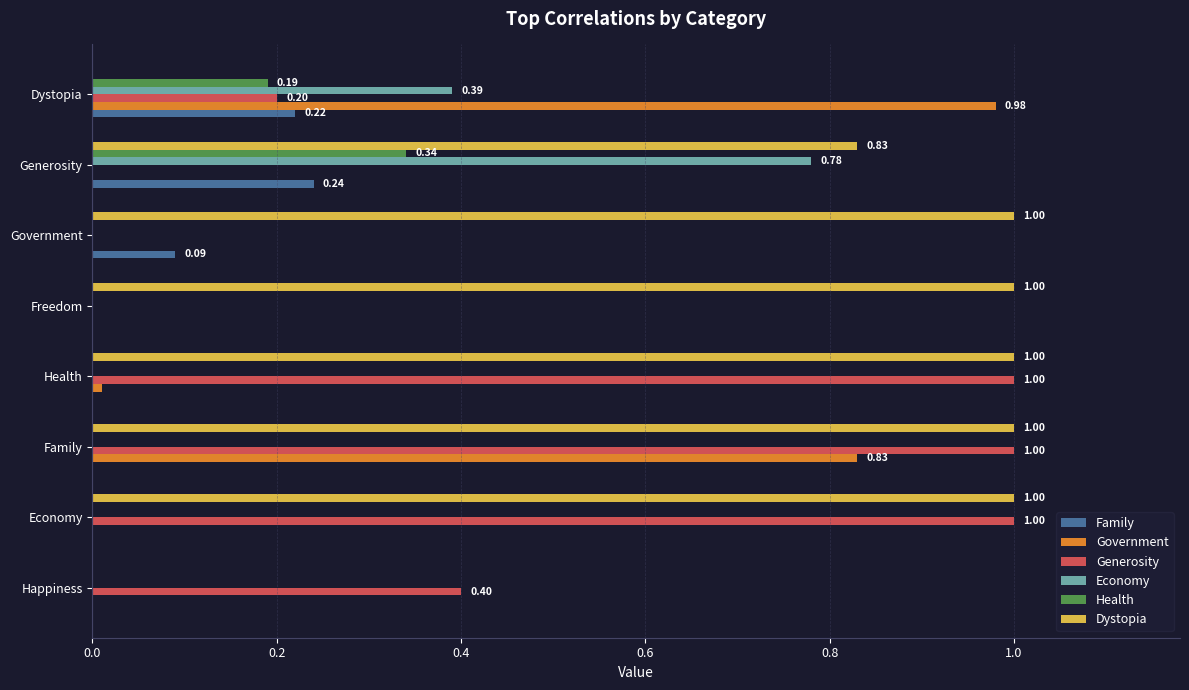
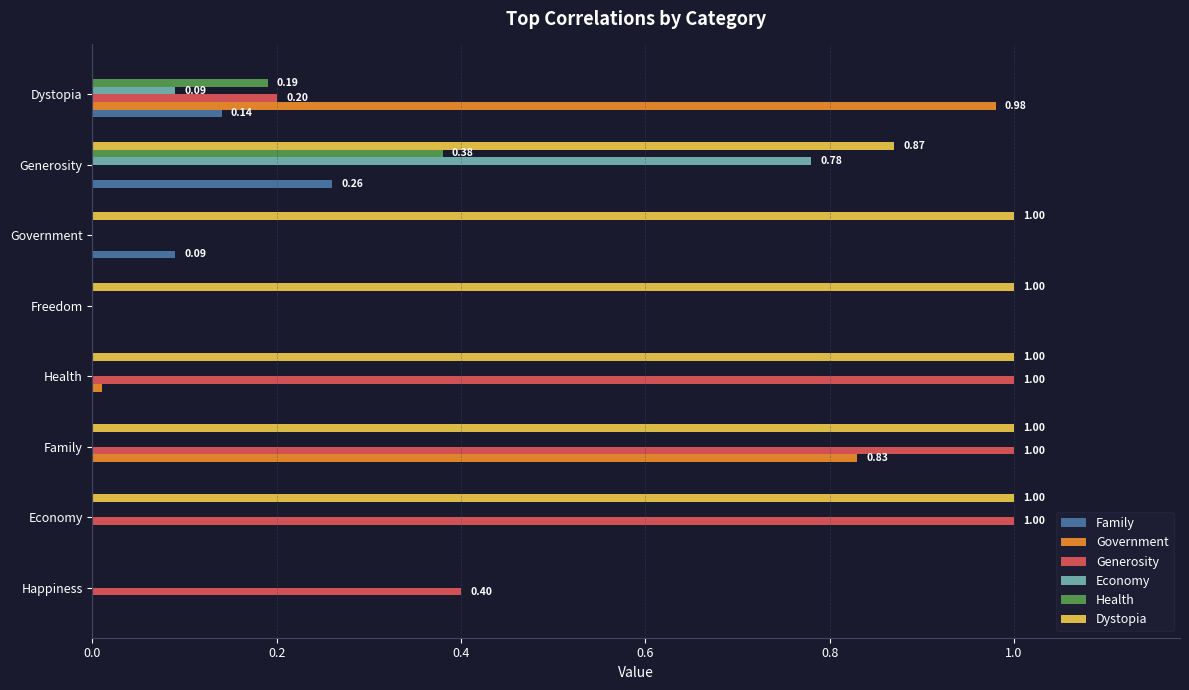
Economy, Dystopia: 0.39 -> 0.09
Family, Dystopia: 0.22 -> 0.14
Dystopia, Generosity: 0.83 -> 0.87
Health, Generosity: 0.34 -> 0.38
Family, Generosity: 0.24 -> 0.26
